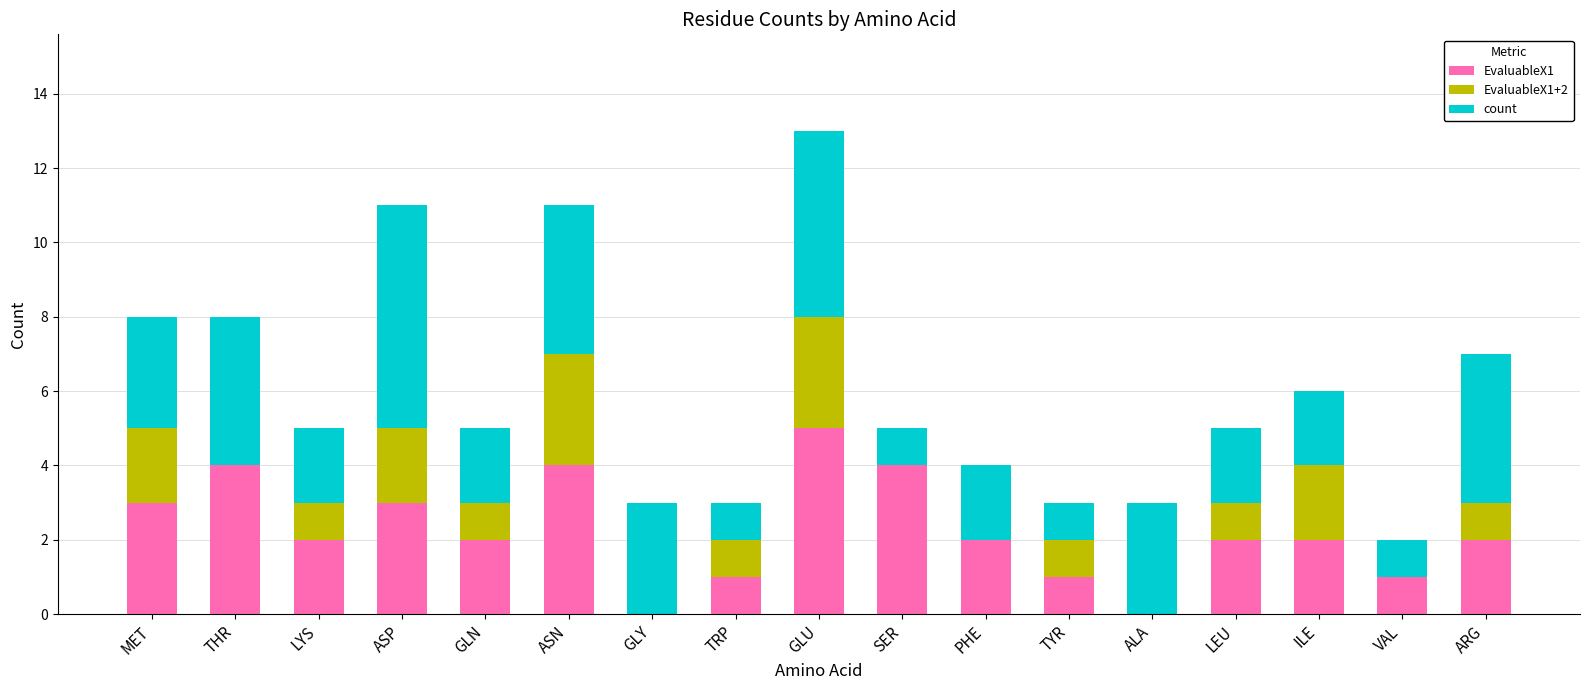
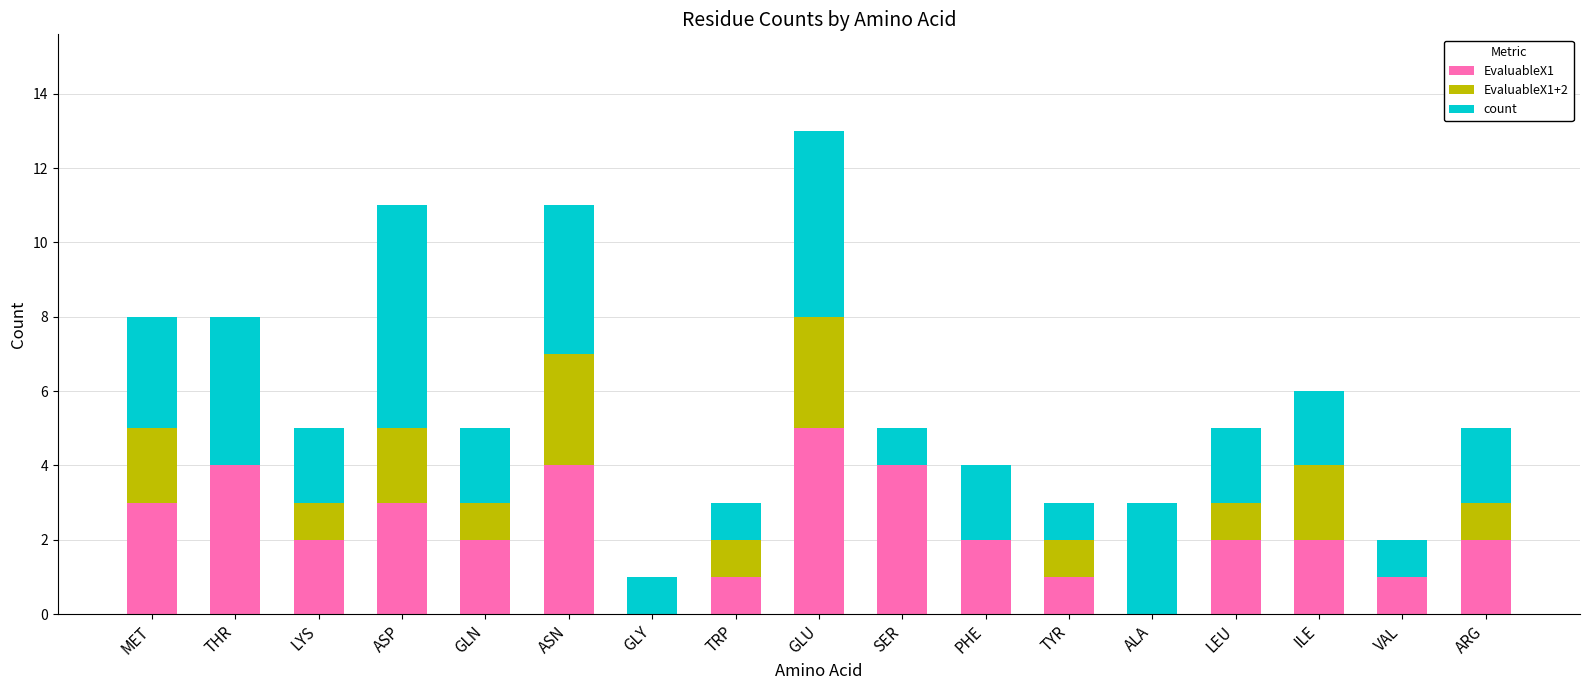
count, GLY: 3 -> 1
count, ARG: 4 -> 2
